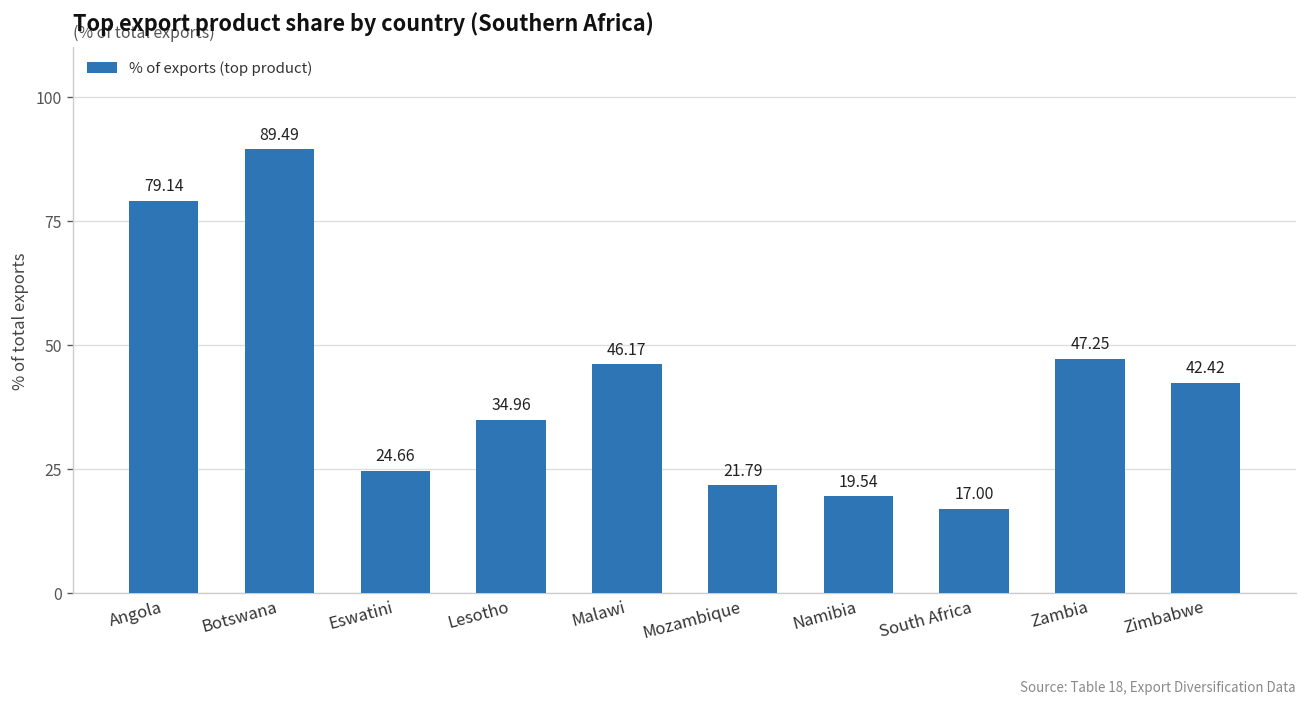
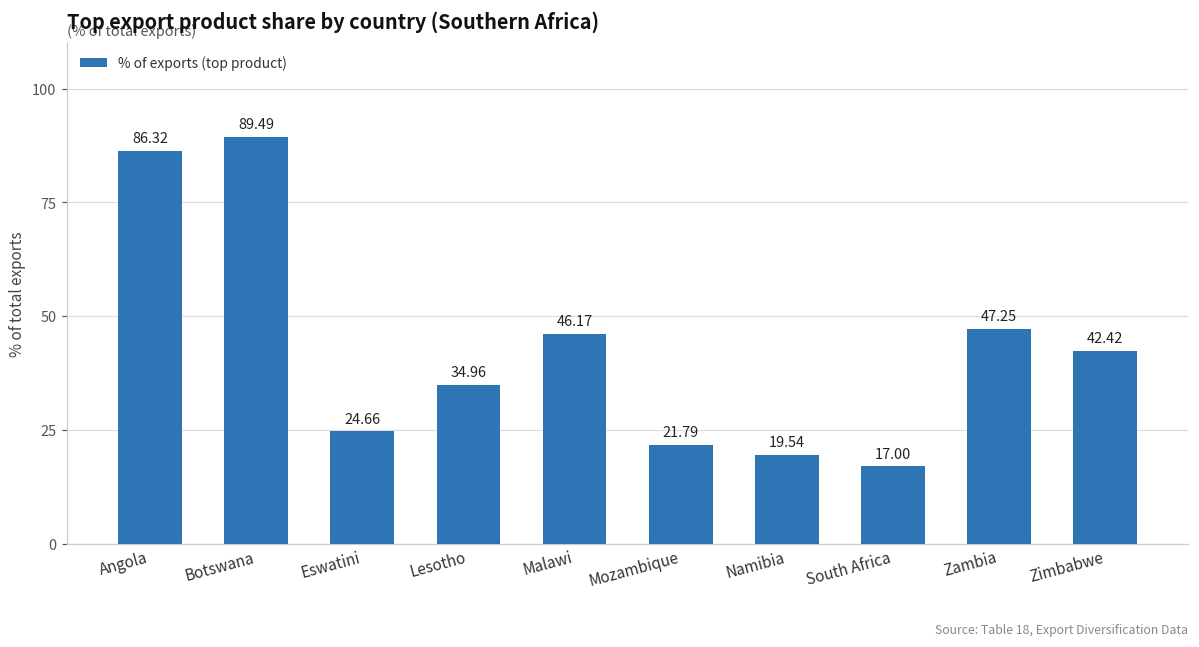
Angola: 79.14 -> 86.32
